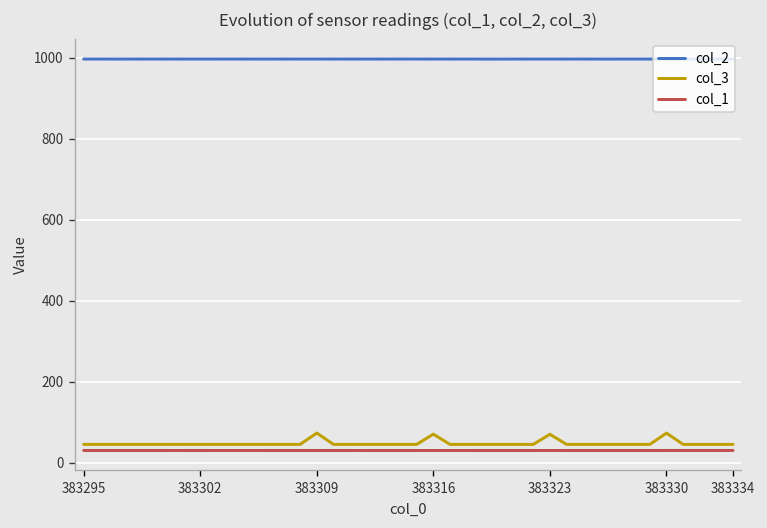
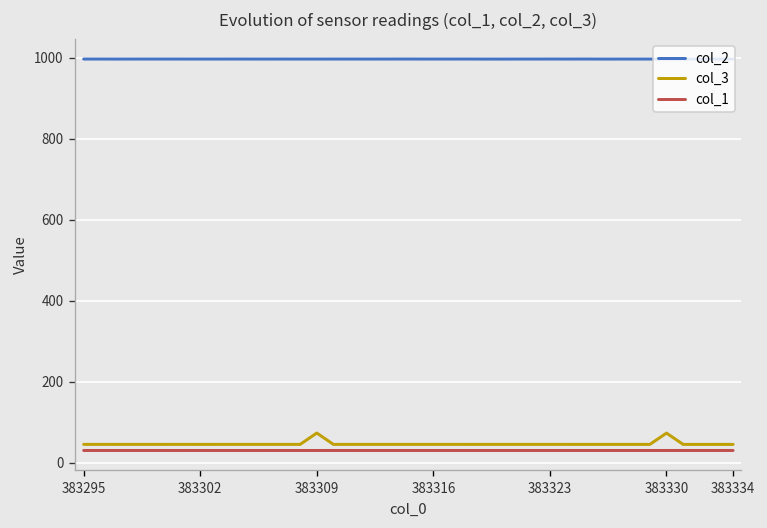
col_3, 383316: 70 -> 50
col_3, 383323: 70 -> 50
